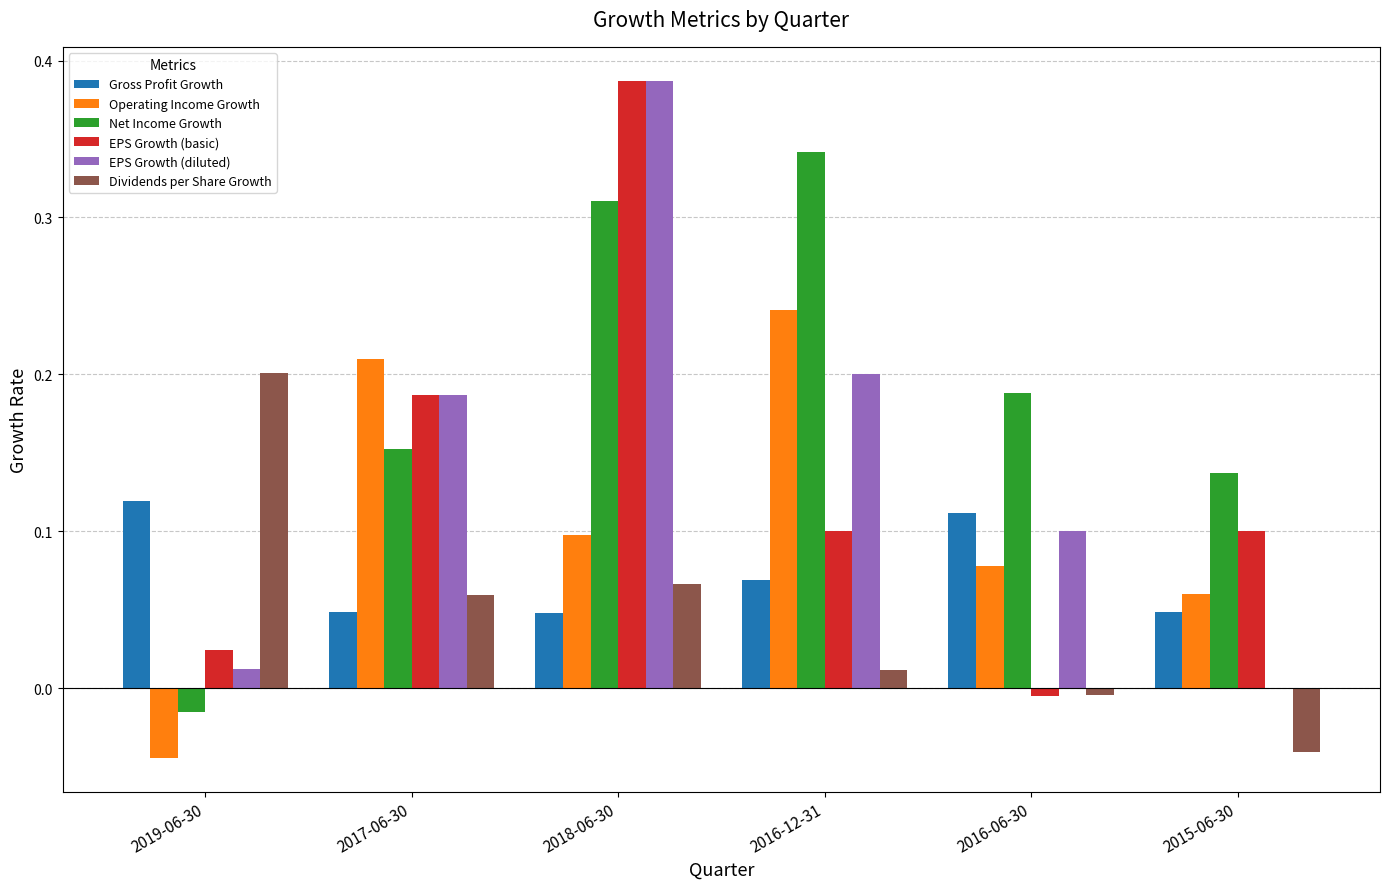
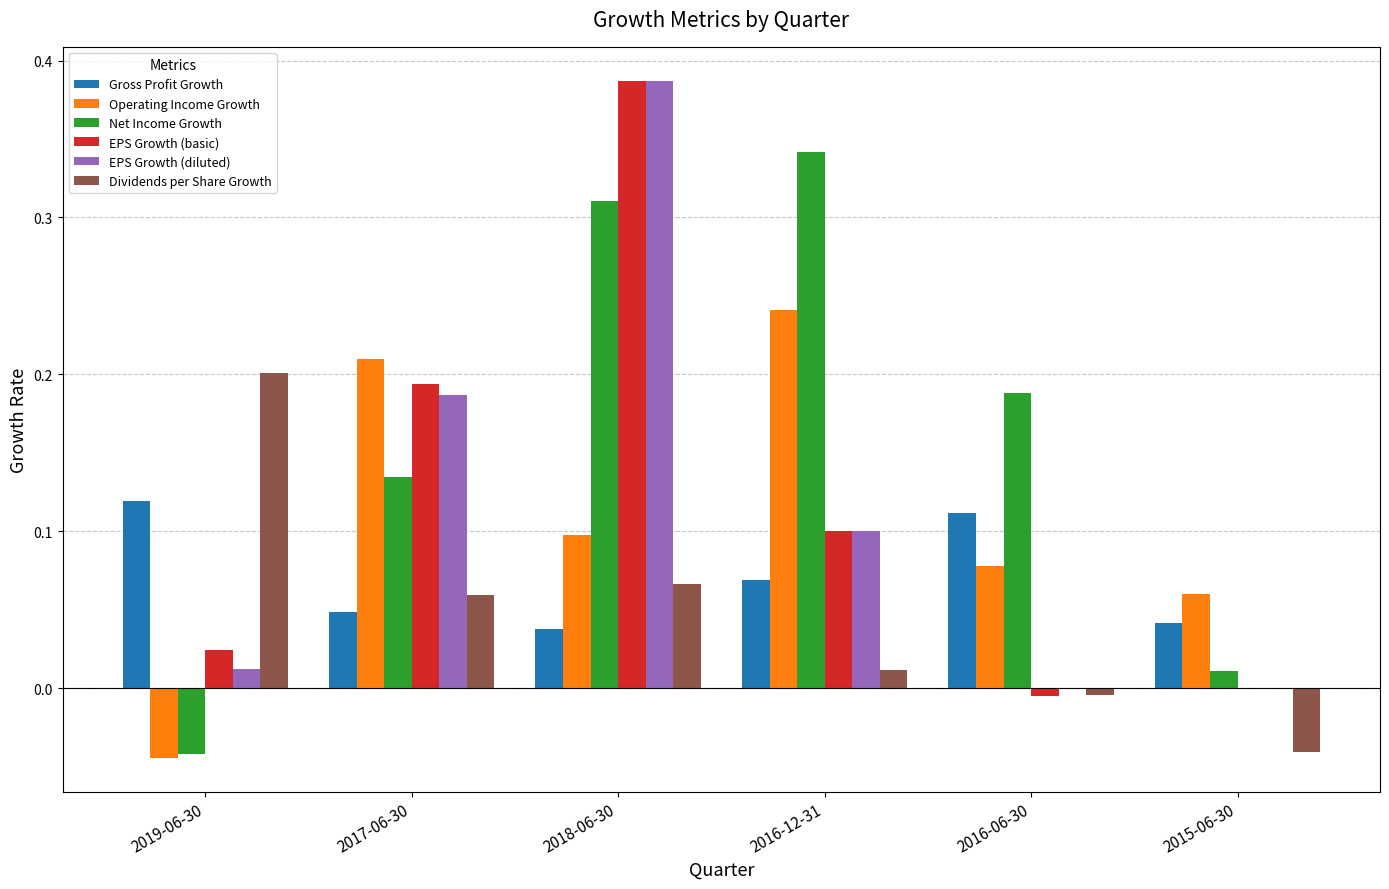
Net Income Growth, 2019-06-30: -0.015 -> -0.042
Net Income Growth, 2017-06-30: 0.152 -> 0.134
EPS Growth (basic), 2017-06-30: 0.187 -> 0.194
Gross Profit Growth, 2018-06-30: 0.048 -> 0.038
EPS Growth (diluted), 2016-12-31: 0.2 -> 0.1
EPS Growth (diluted), 2016-06-30: 0.1 -> 0.0
Gross Profit Growth, 2015-06-30: 0.049 -> 0.042
Net Income Growth, 2015-06-30: 0.137 -> 0.011
EPS Growth (basic), 2015-06-30: 0.1 -> 0.0
